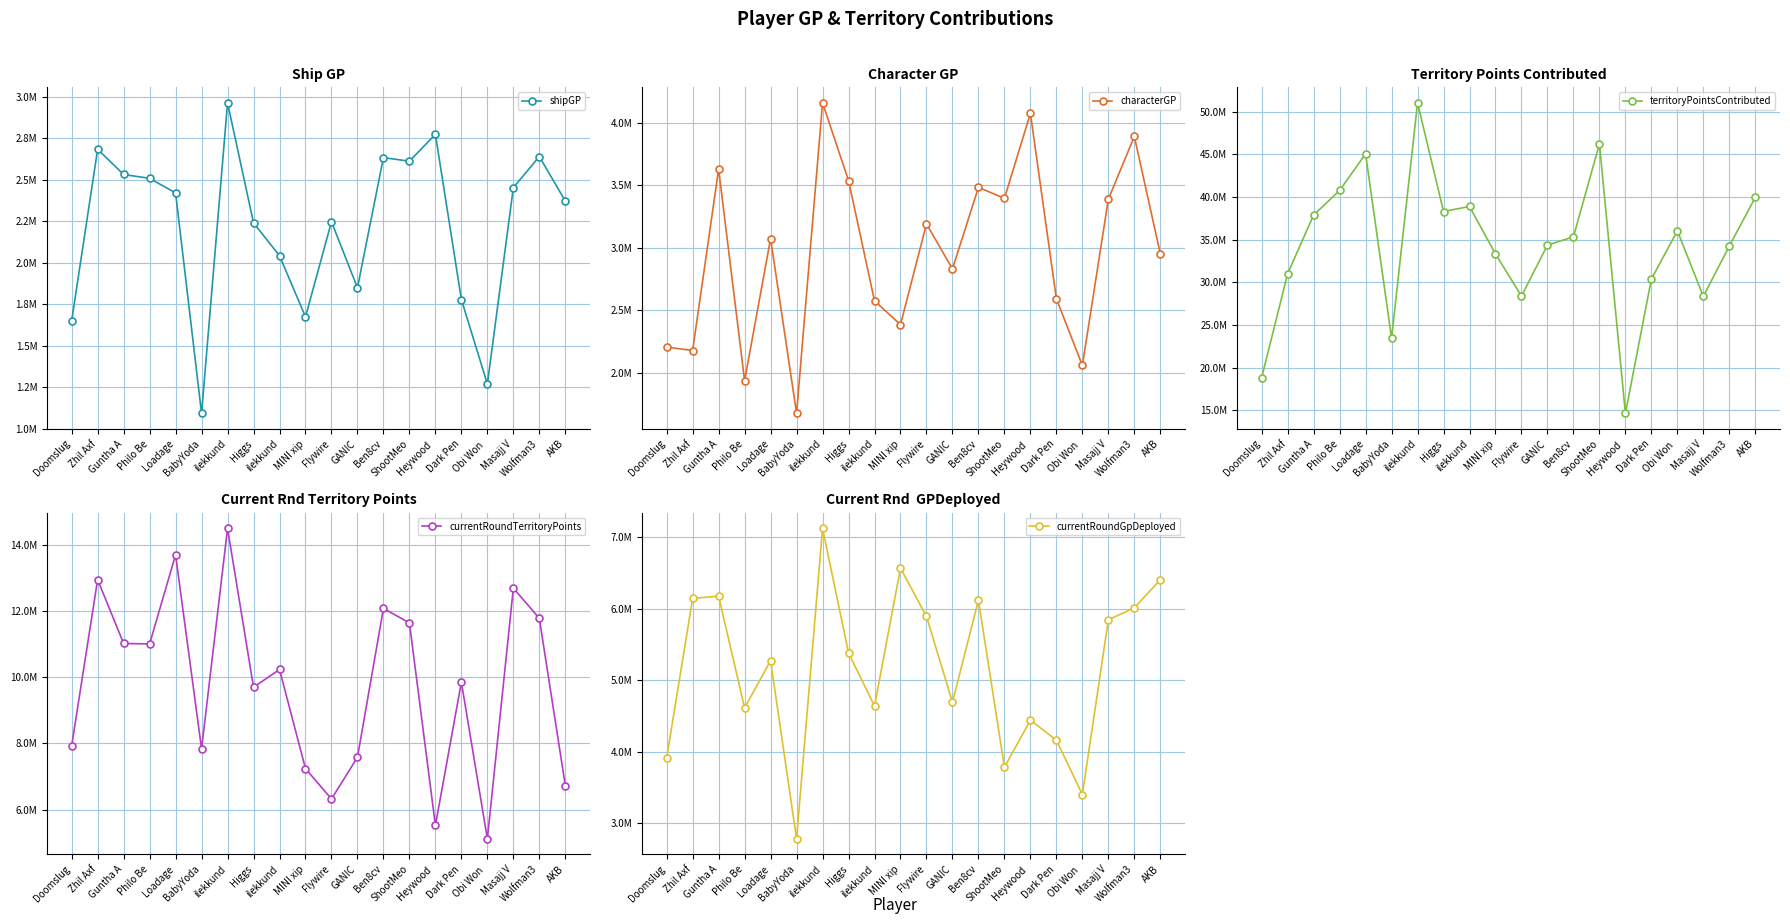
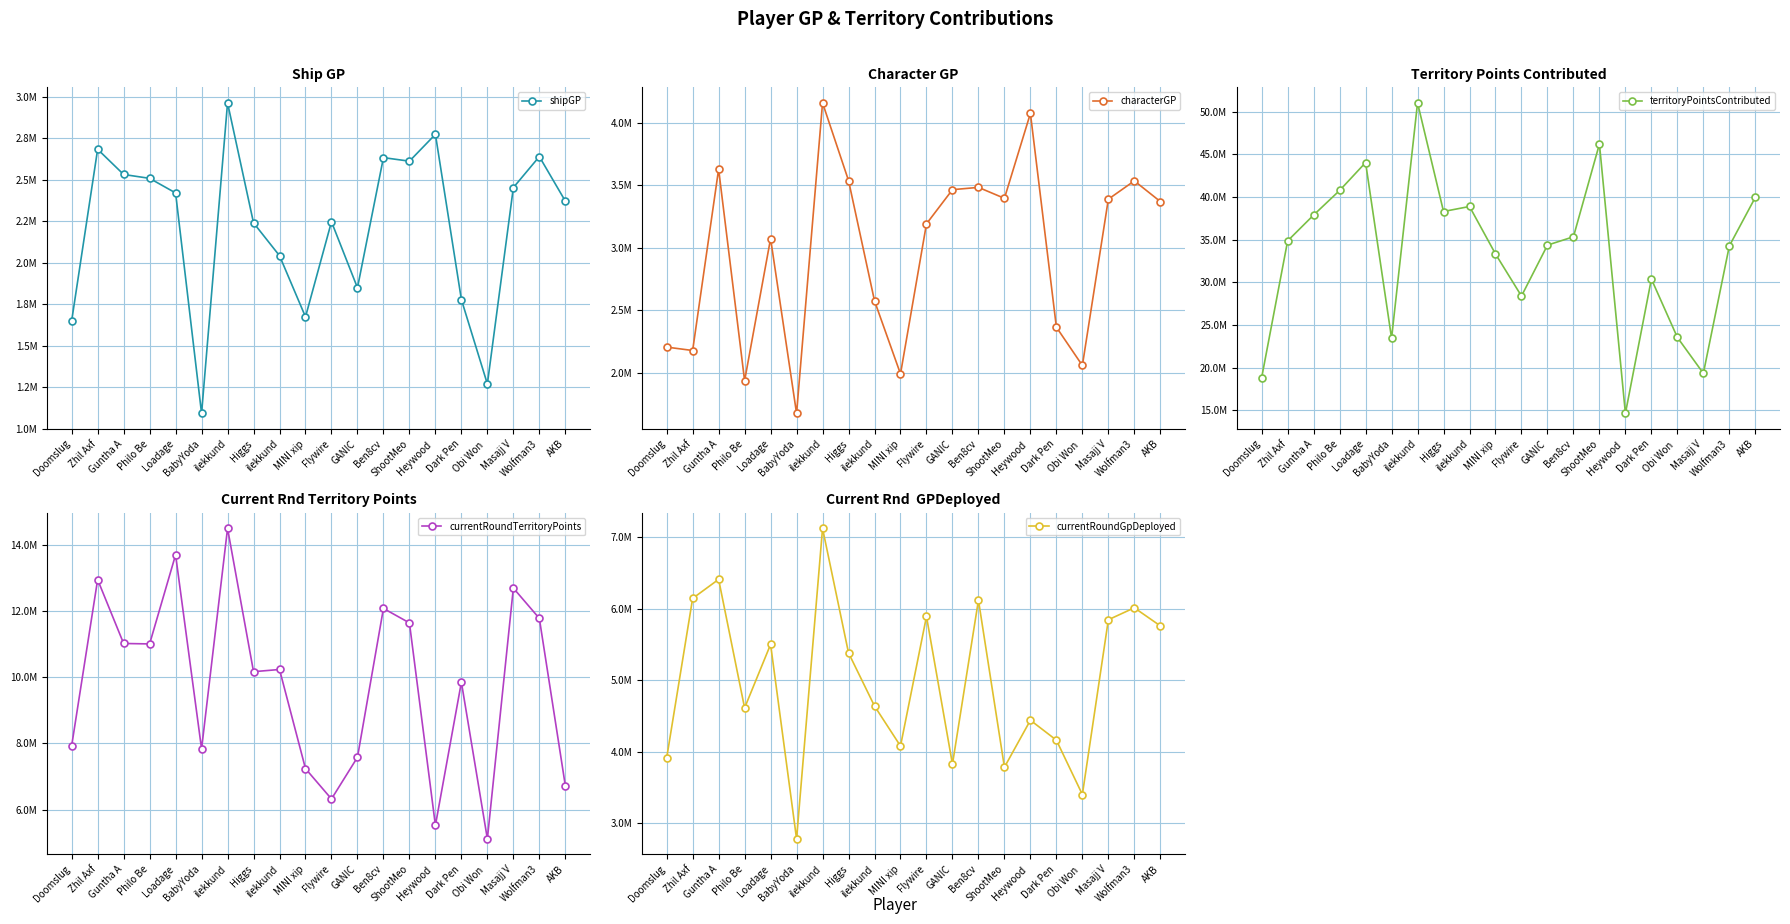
Character GP, MINI xip: 2390000 -> 1990000
Character GP, GANIC: 2830000 -> 3470000
Character GP, Dark Pen: 2590000 -> 2360000
Character GP, Wolfman3: 3890000 -> 3540000
Character GP, AKB: 2950000 -> 3370000
Territory Points Contributed, Zhil Axf: 31000000 -> 35000000
Territory Points Contributed, Loadage: 45000000 -> 44000000
Territory Points Contributed, Obi Won: 36000000 -> 24000000
Territory Points Contributed, Masajj V: 28000000 -> 19000000
Current Rnd Territory Points, Higgs: 9700000 -> 10200000
Current Rnd GPDeployed, Guntha A: 6200000 -> 6400000
Current Rnd GPDeployed, Loadage: 5300000 -> 5500000
Current Rnd GPDeployed, MINI xip: 6600000 -> 4100000
Current Rnd GPDeployed, GANIC: 4700000 -> 3800000
Current Rnd GPDeployed, AKB: 6400000 -> 5800000
